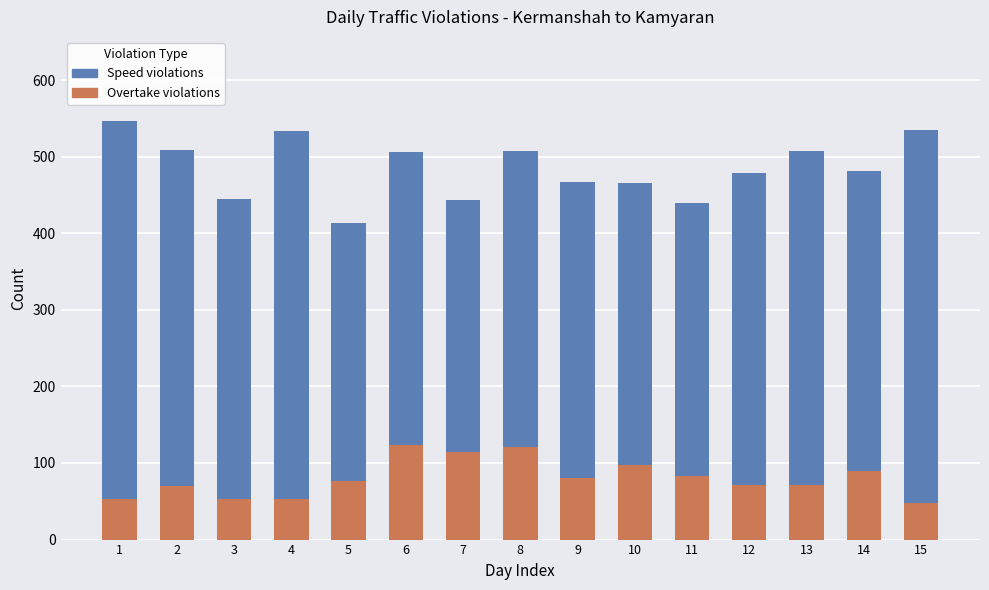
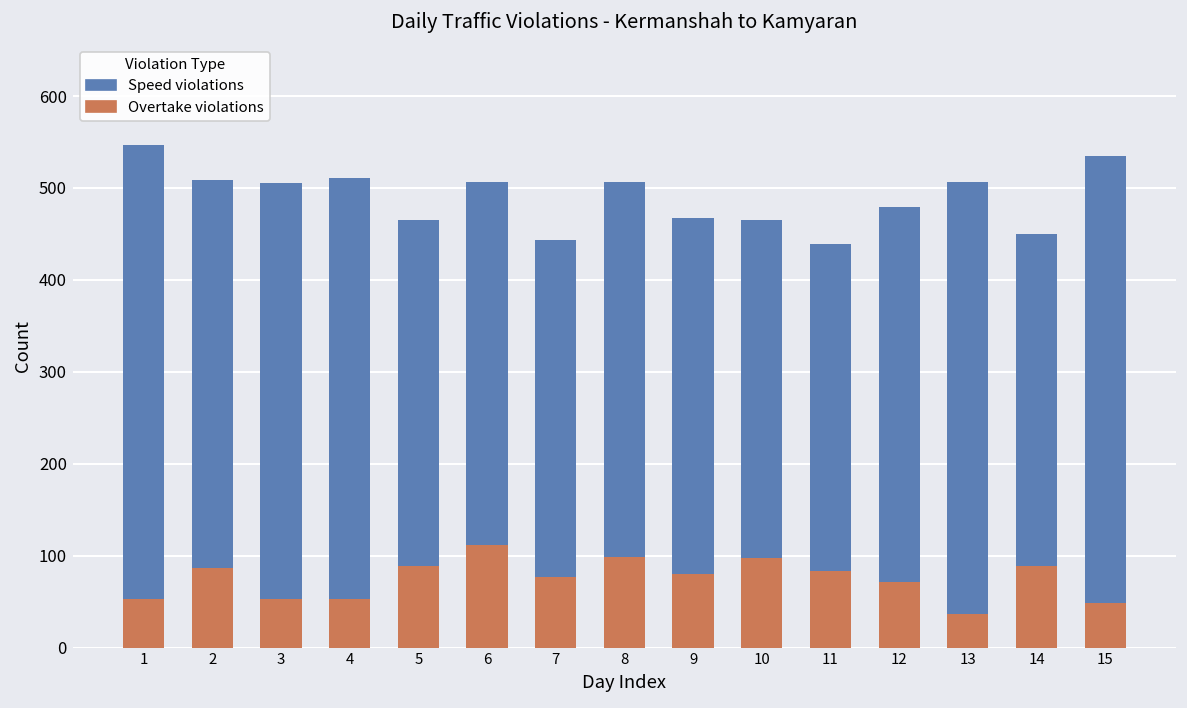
Overtake violations, 2: 70 -> 90
Speed violations, 3: 450 -> 510
Speed violations, 4: 530 -> 510
Speed violations, 5: 410 -> 470
Overtake violations, 5: 80 -> 90
Overtake violations, 6: 120 -> 110
Overtake violations, 7: 120 -> 80
Overtake violations, 8: 120 -> 100
Overtake violations, 13: 70 -> 40
Speed violations, 14: 480 -> 450
